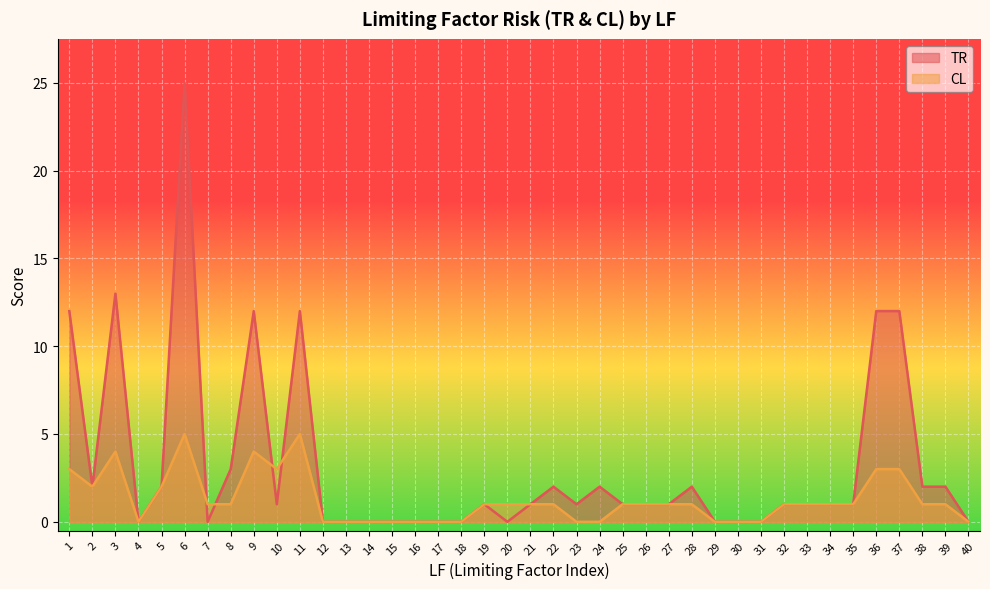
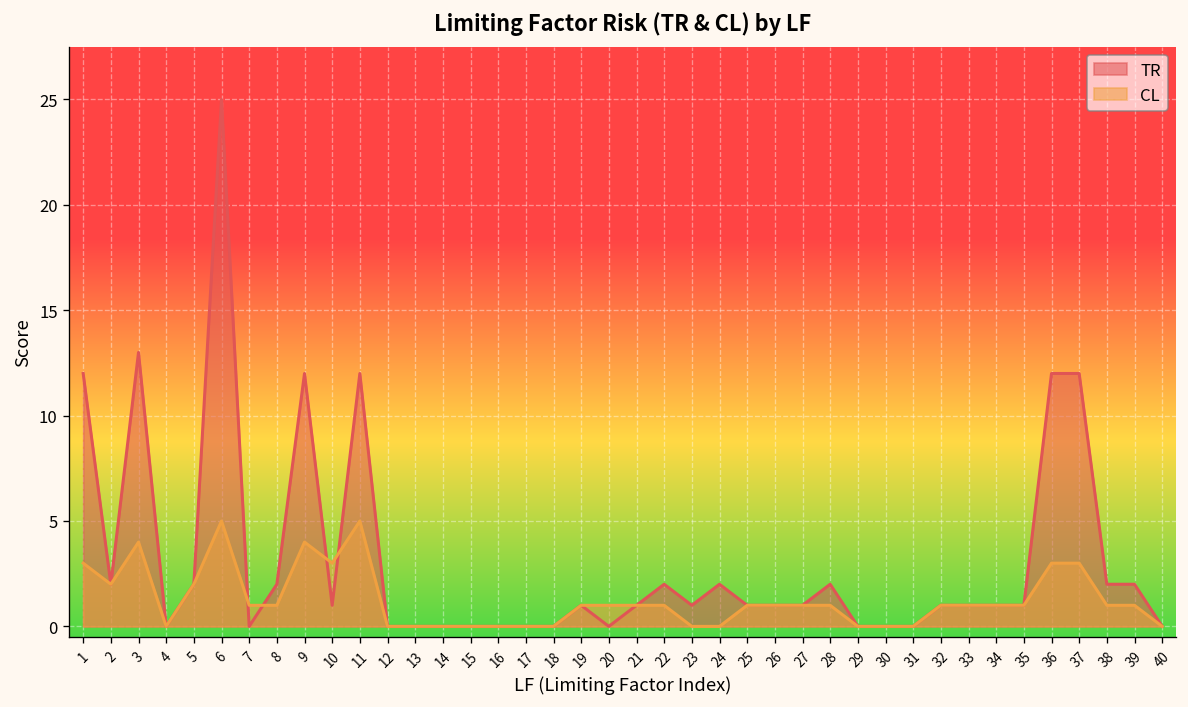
TR, 8: 3 -> 2
